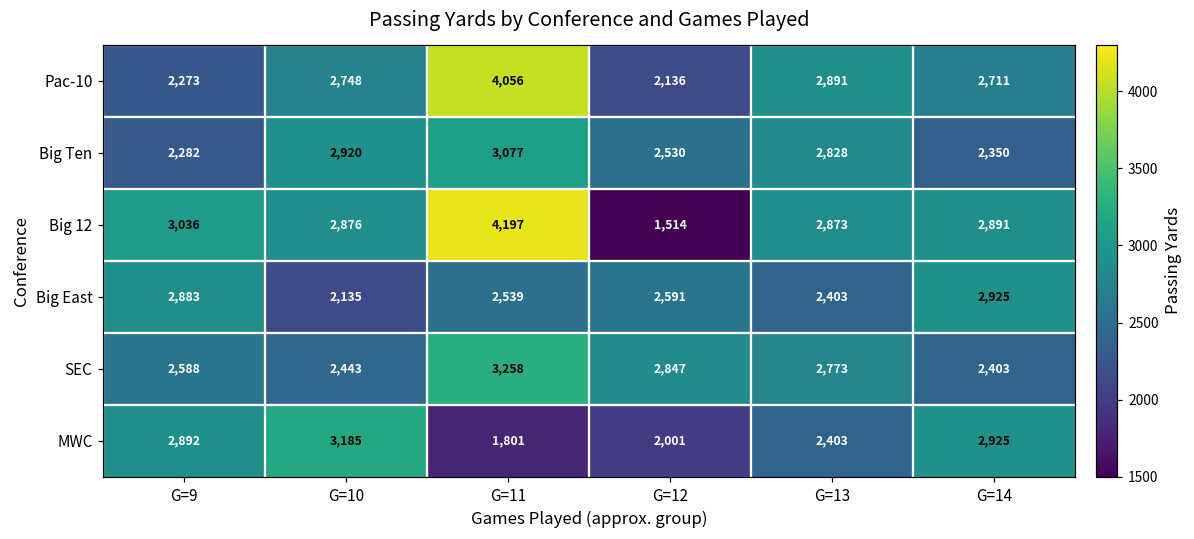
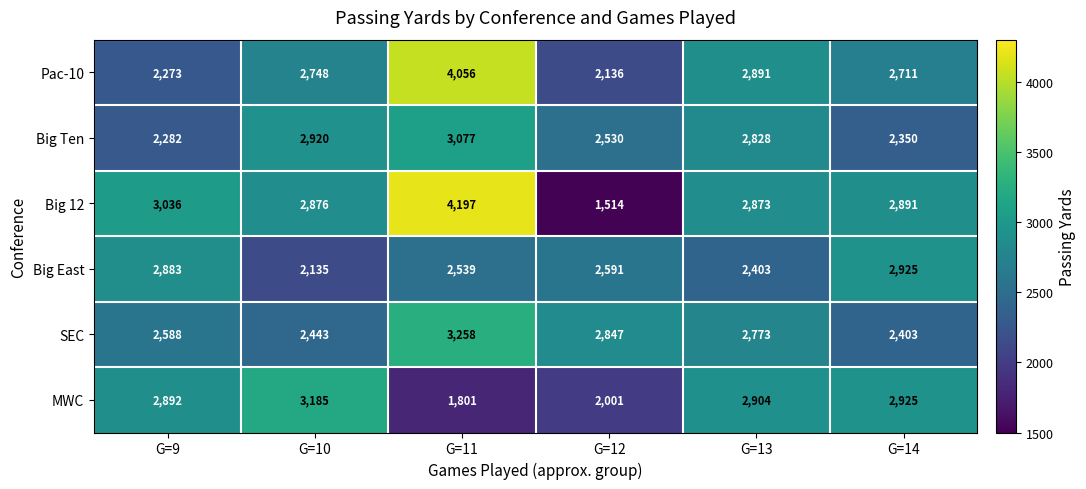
MWC, G=13: 2,403 -> 2,904
